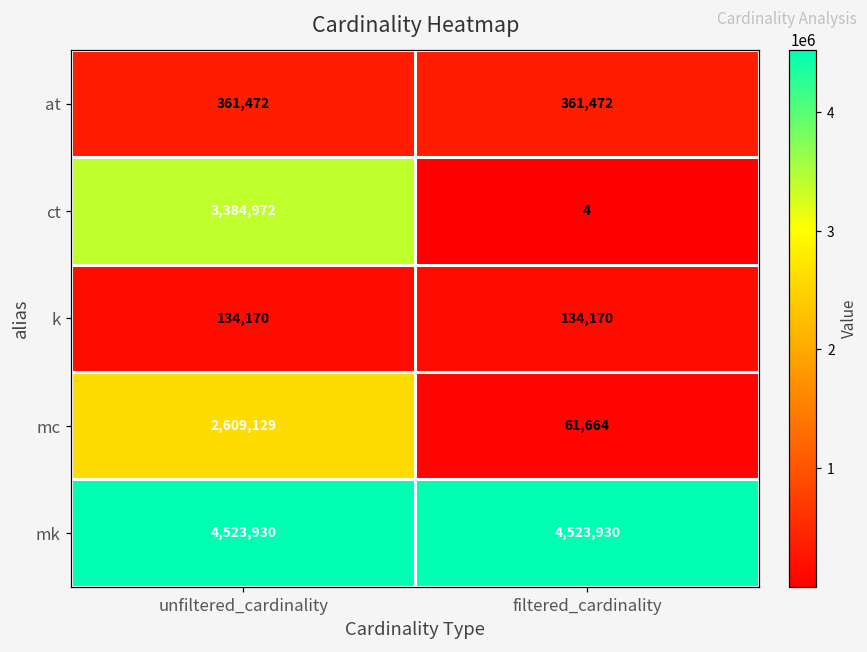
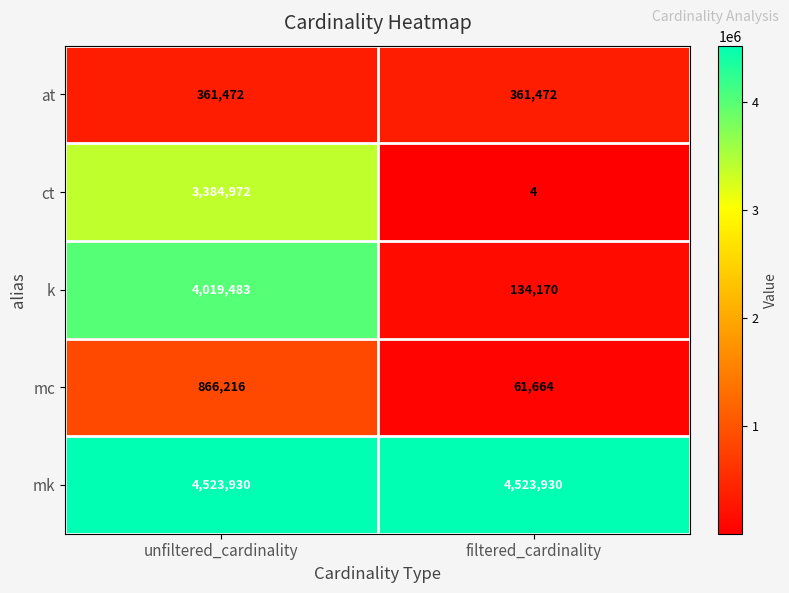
k, unfiltered_cardinality: 134,170 -> 4,019,483
mc, unfiltered_cardinality: 2,609,129 -> 866,216
